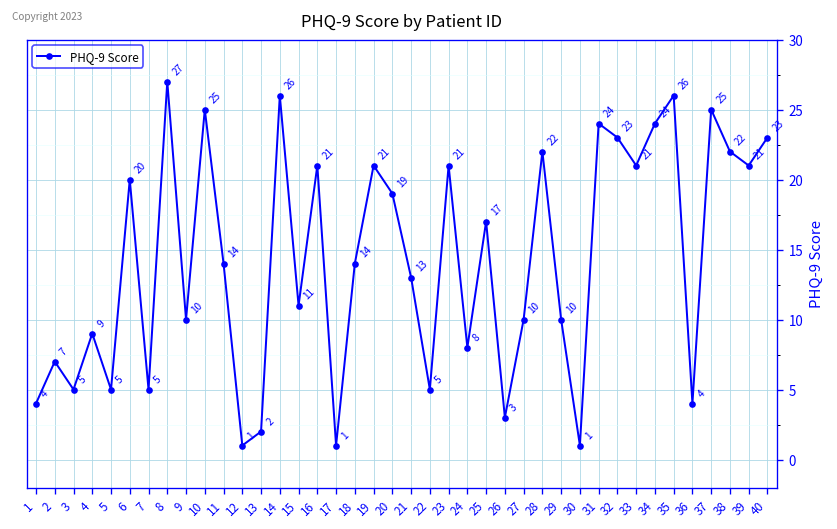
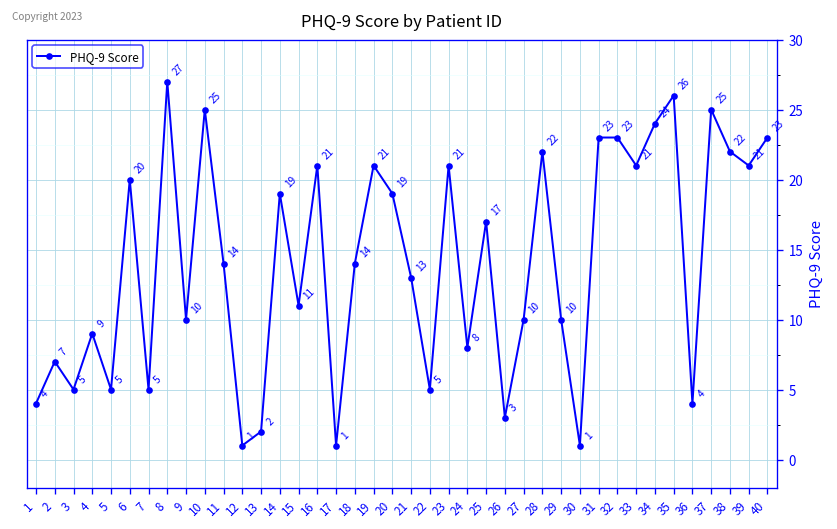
14: 26 -> 19
31: 24 -> 23
